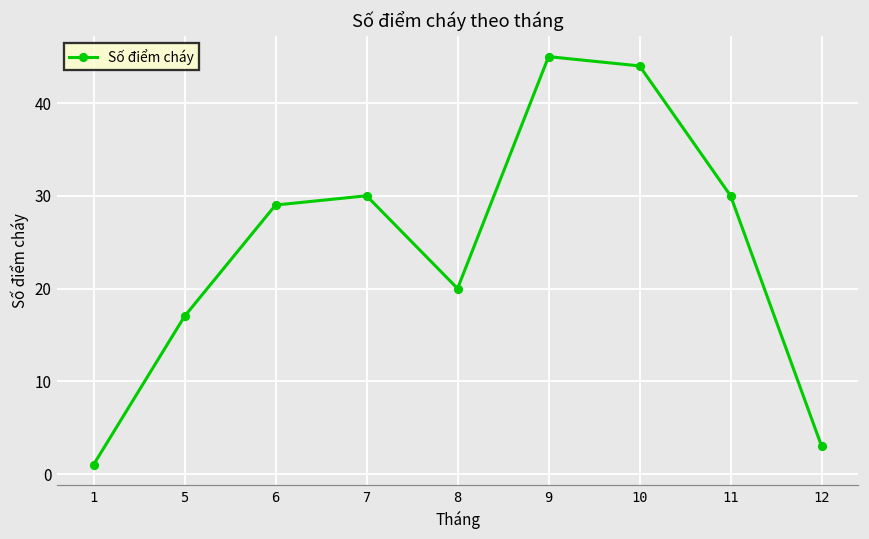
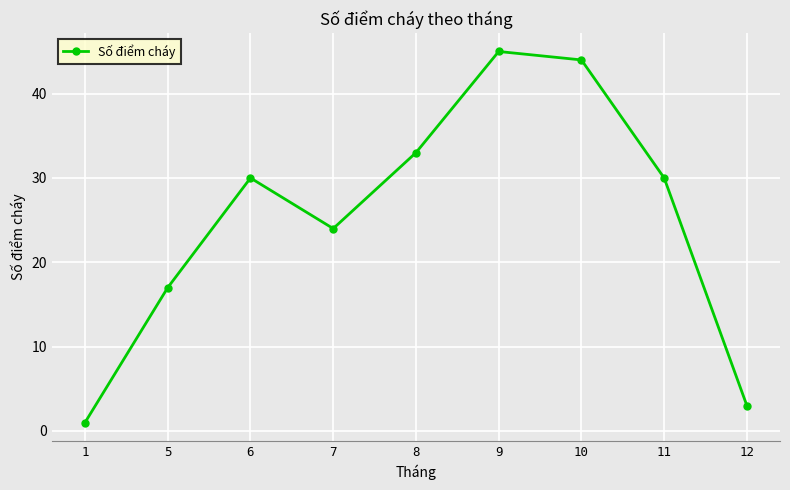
6: 29 -> 30
7: 30 -> 24
8: 20 -> 33
